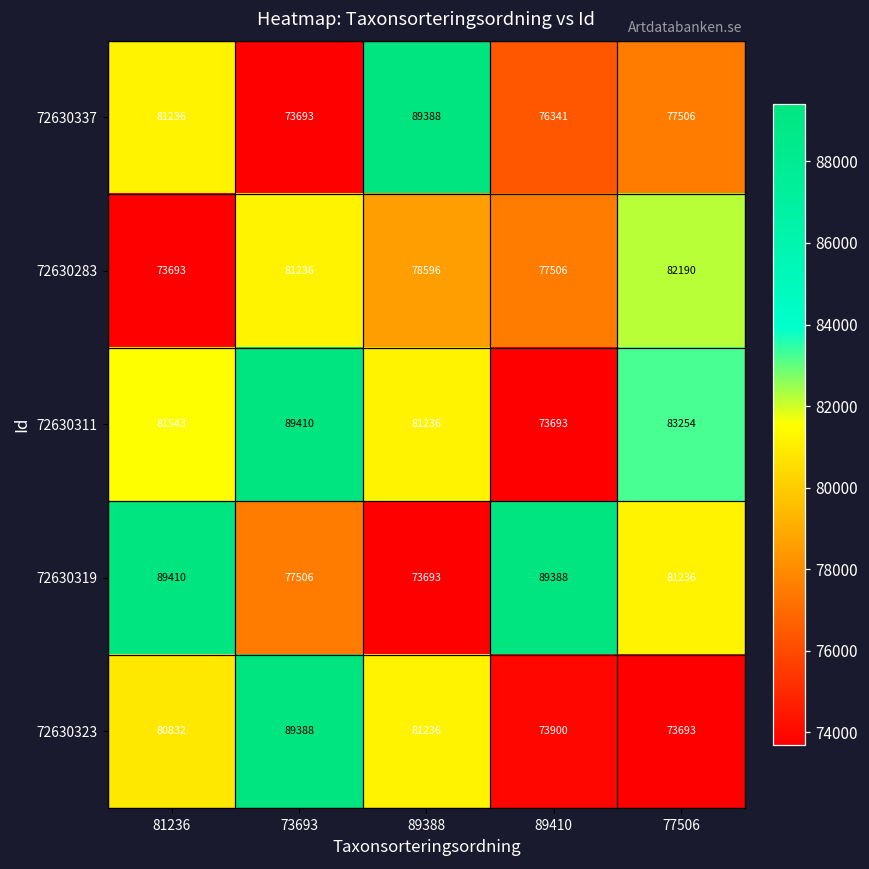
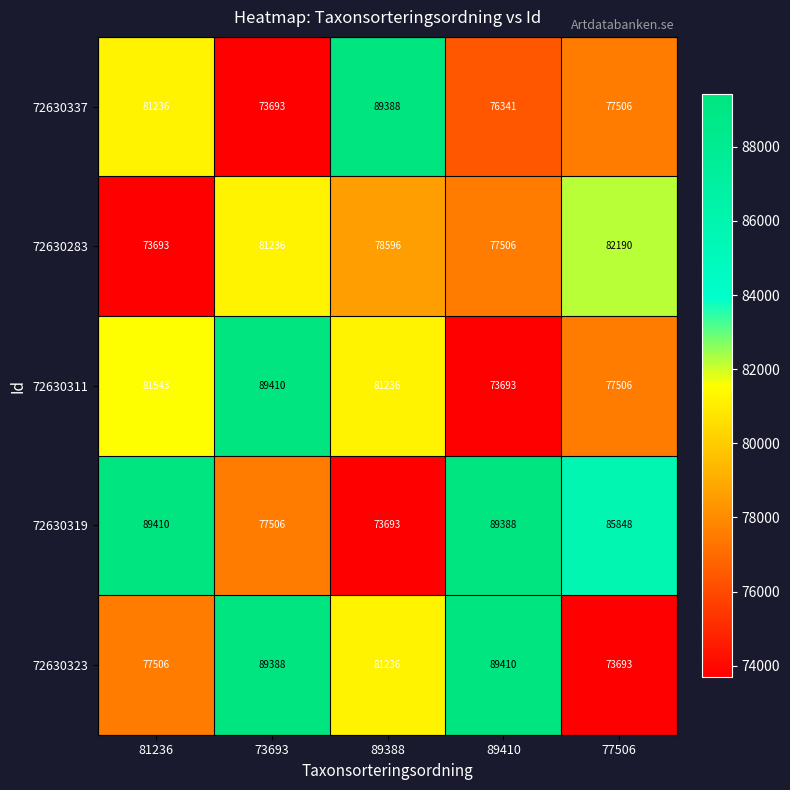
72630311, 77506: 83254 -> 77506
72630319, 77506: 81236 -> 85848
72630323, 81236: 80832 -> 77506
72630323, 89410: 73900 -> 89410
